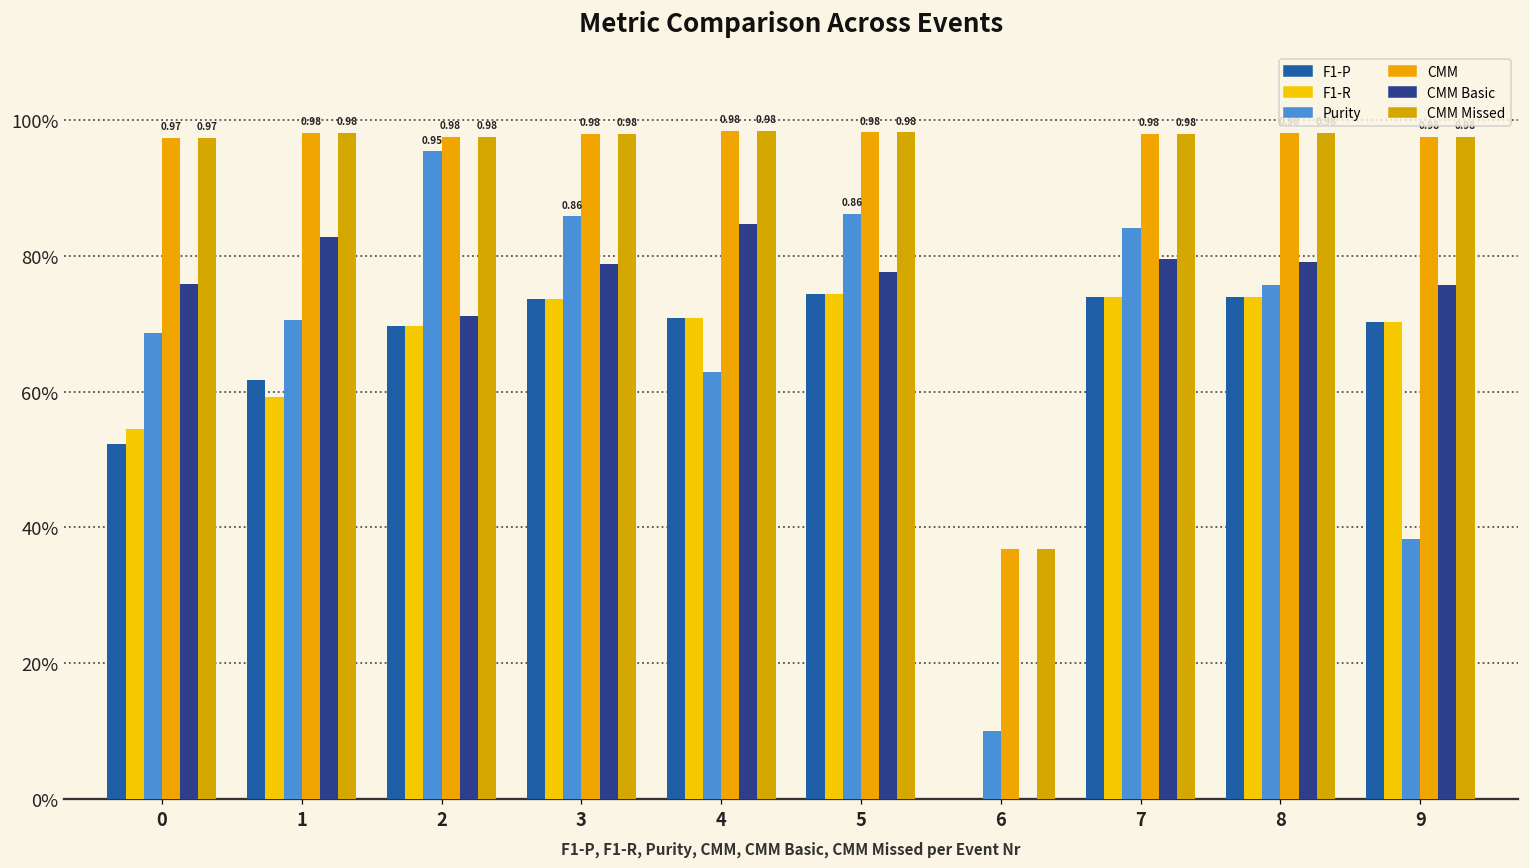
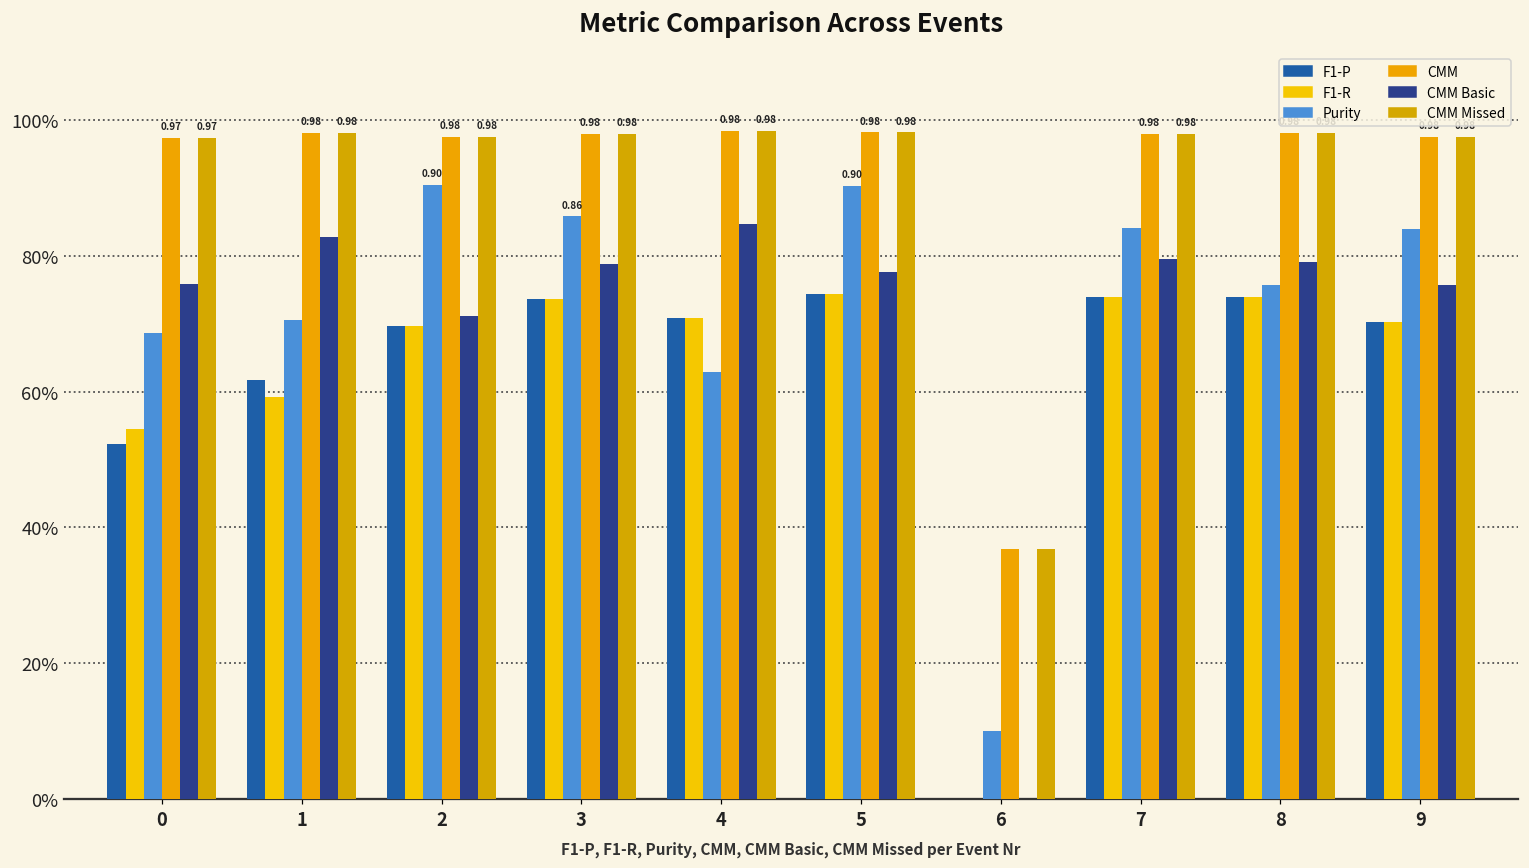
Purity, 2: 0.95 -> 0.90
Purity, 5: 0.86 -> 0.90
Purity, 9: 38% -> 84%
